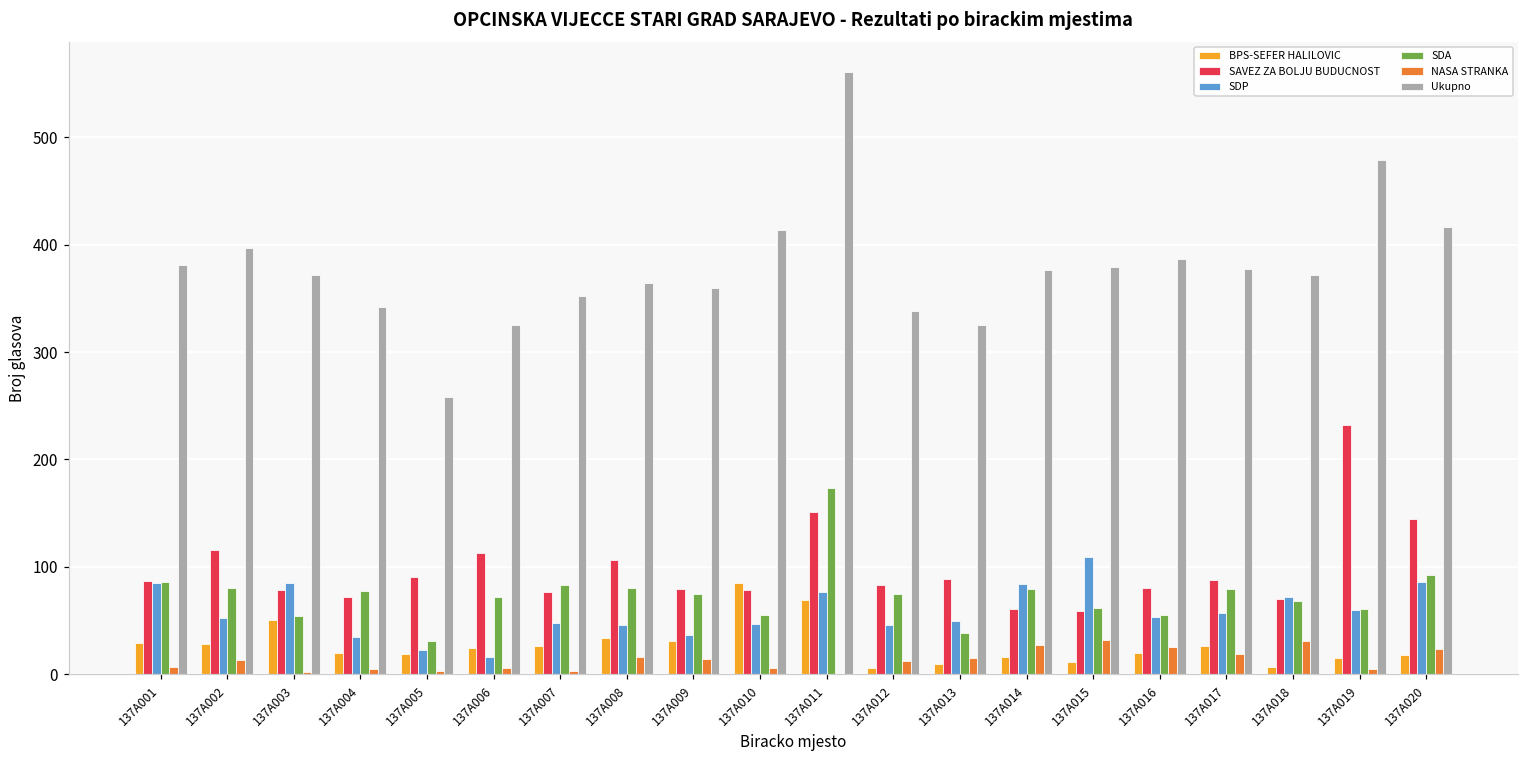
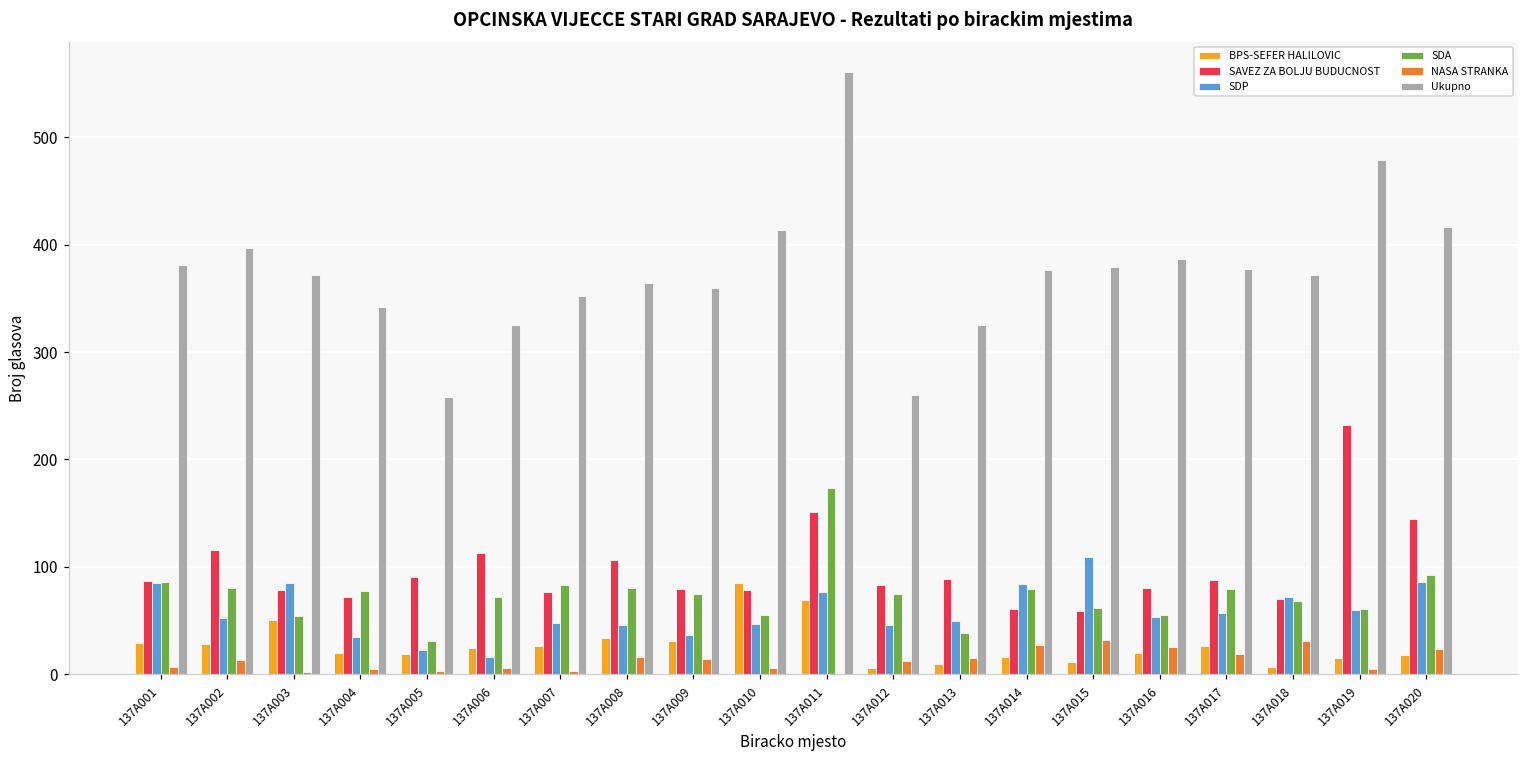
Ukupno, 137A012: 340 -> 260
